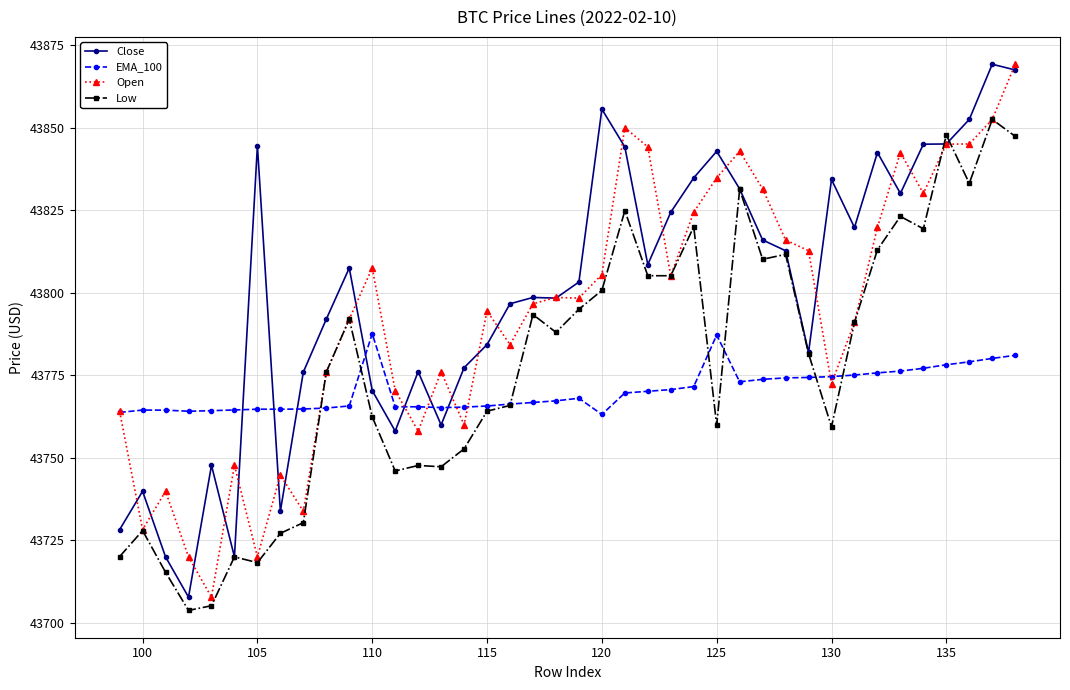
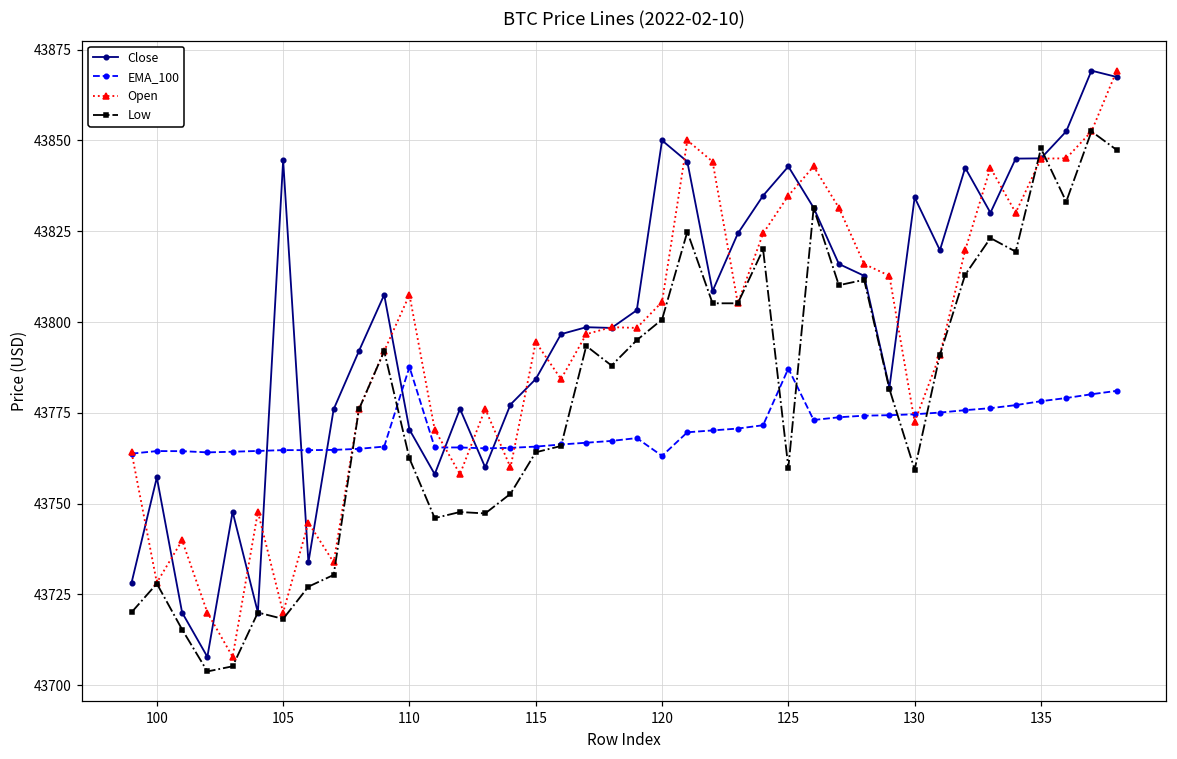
Close, 100: 43740 -> 43757
Close, 120: 43856 -> 43850
